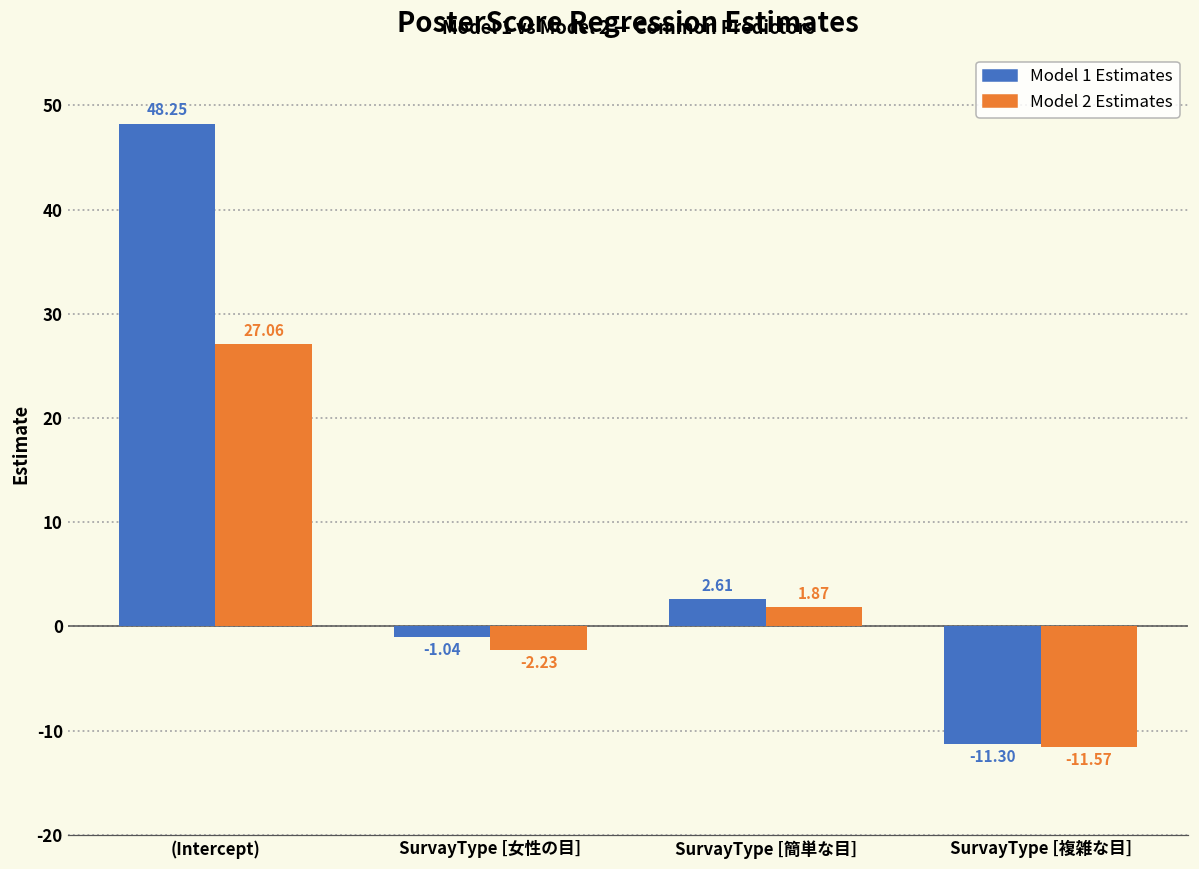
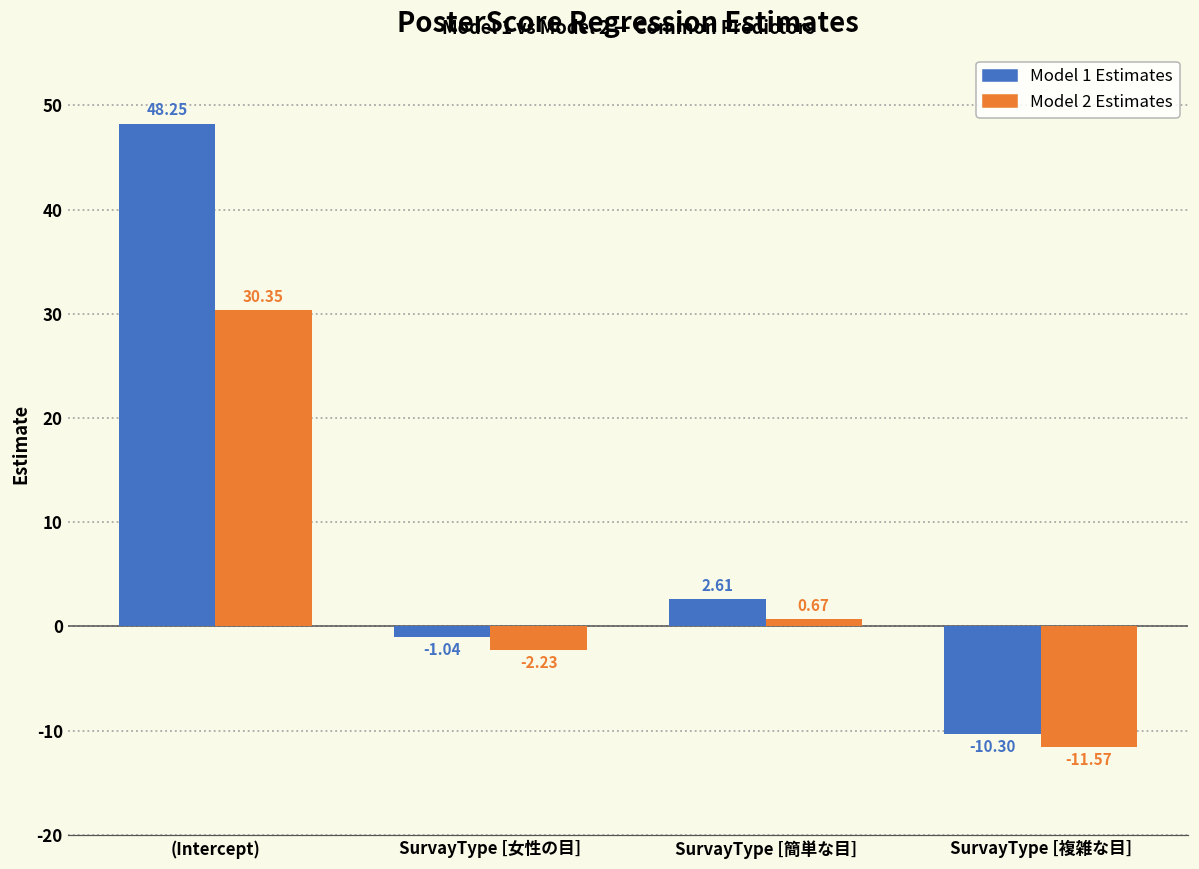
Model 2 Estimates, (Intercept): 27.06 -> 30.35
Model 2 Estimates, SurvayType [簡単な目]: 1.87 -> 0.67
Model 1 Estimates, SurvayType [複雑な目]: -11.30 -> -10.30
